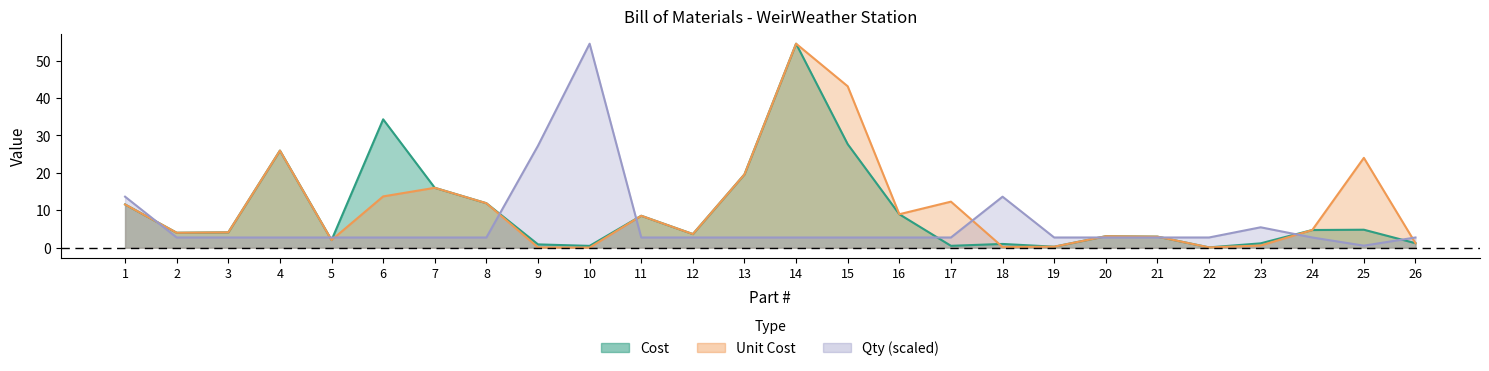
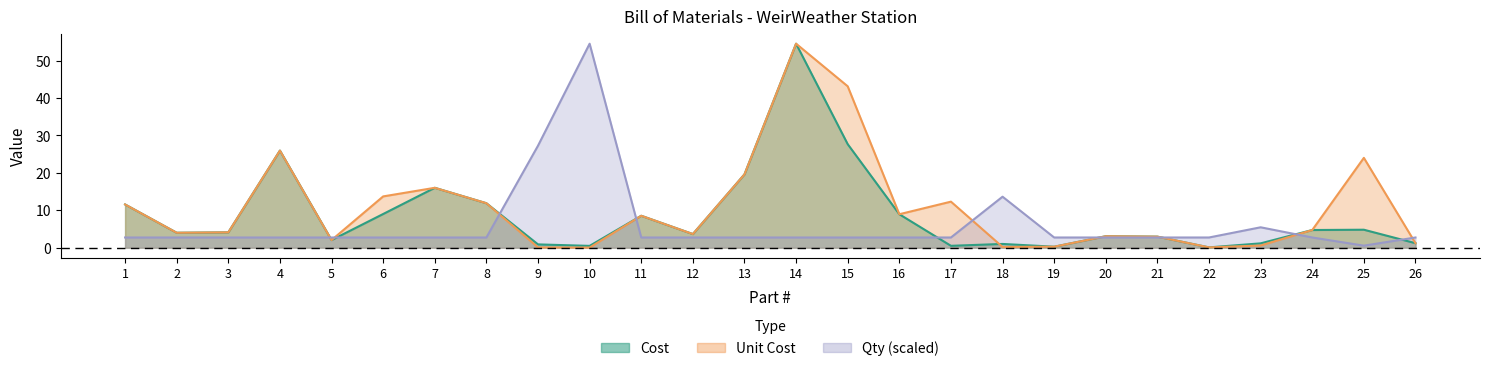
Qty (scaled), 1: 14 -> 3
Cost, 6: 34 -> 9
